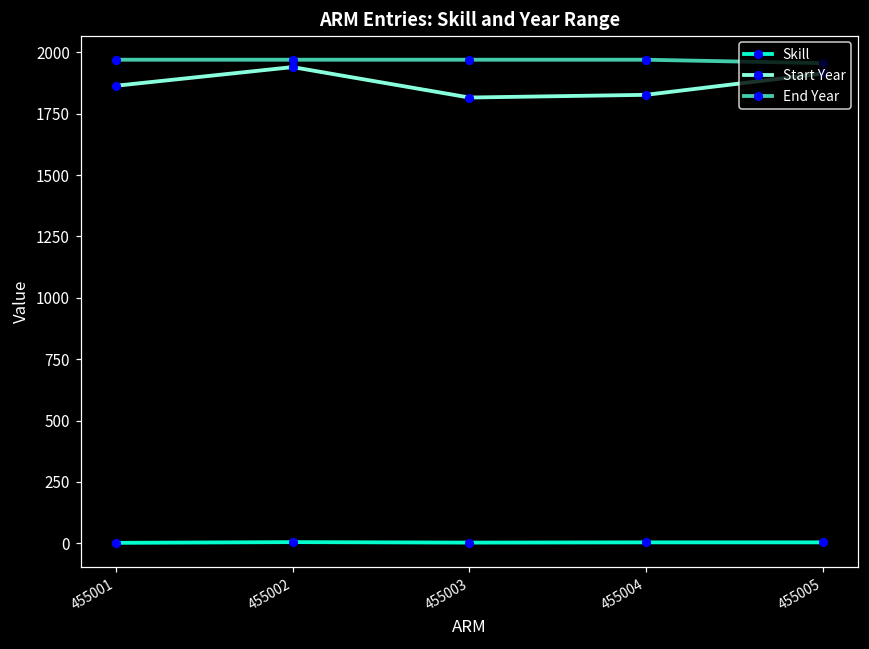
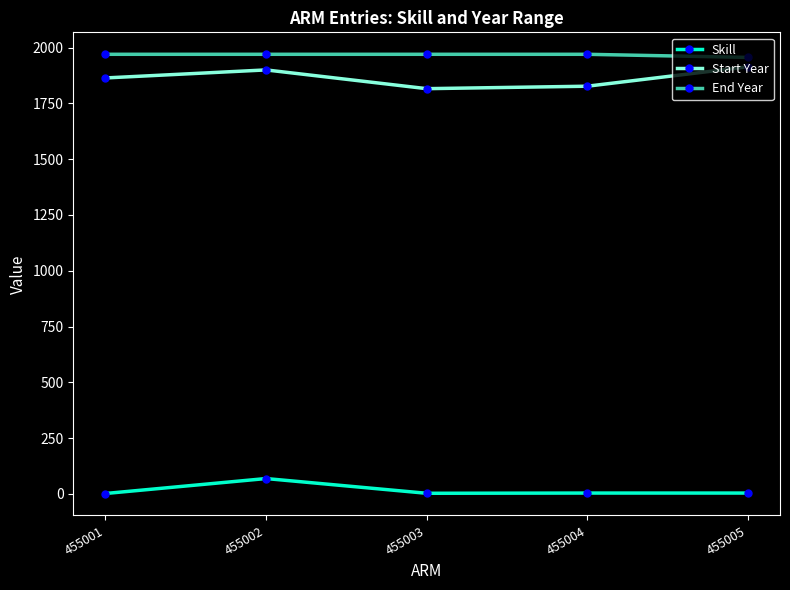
Skill, 455002: 10 -> 70
Start Year, 455002: 1940 -> 1900
